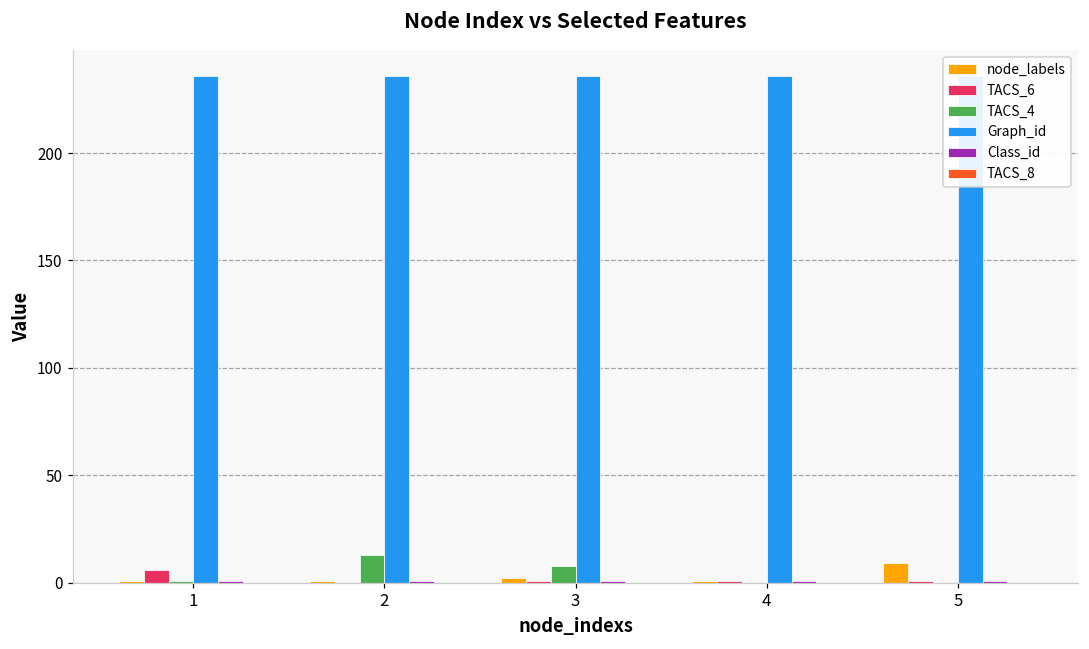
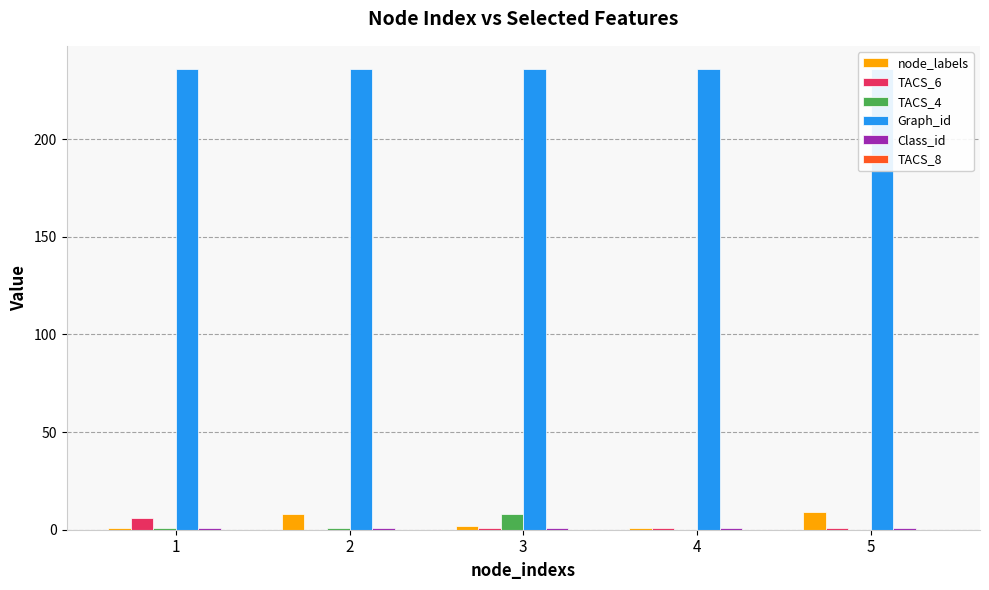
node_labels, 2: 1 -> 8
TACS_4, 2: 13 -> 1
